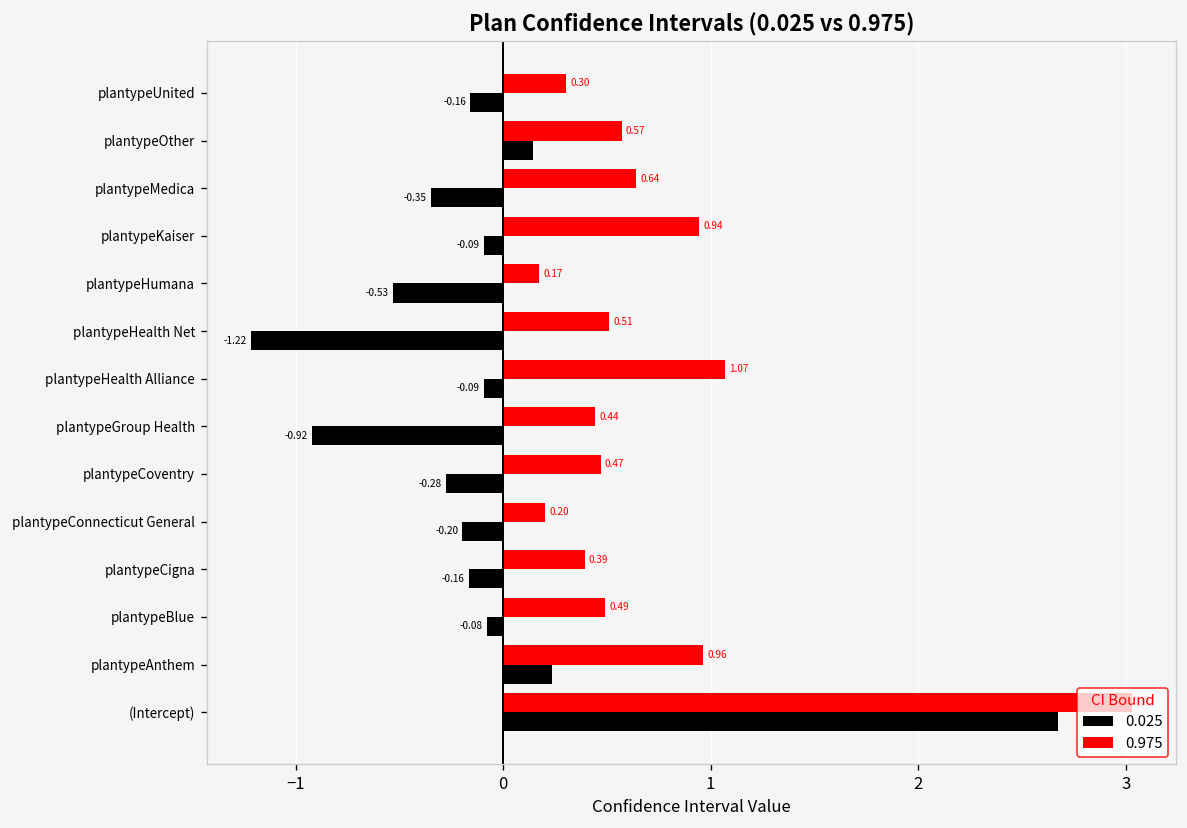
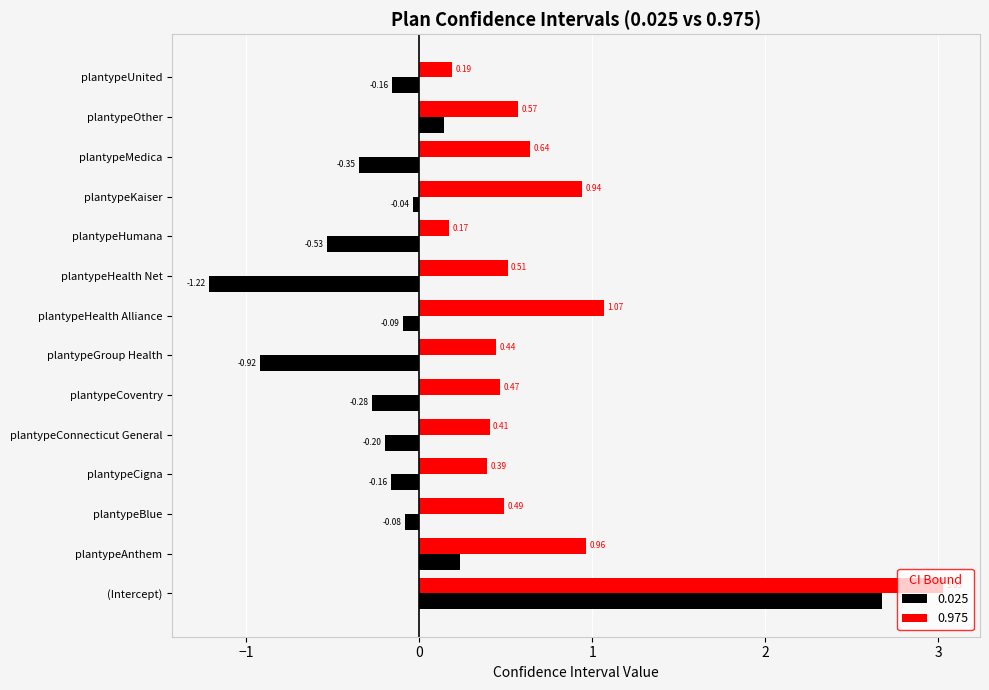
0.975, plantypeUnited: 0.30 -> 0.19
0.025, plantypeKaiser: -0.09 -> -0.04
0.975, plantypeConnecticut General: 0.20 -> 0.41
